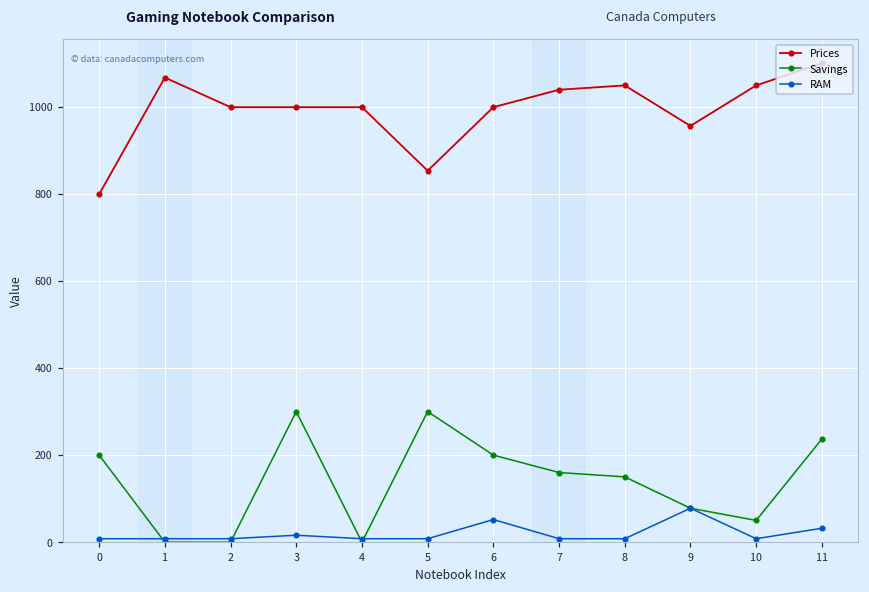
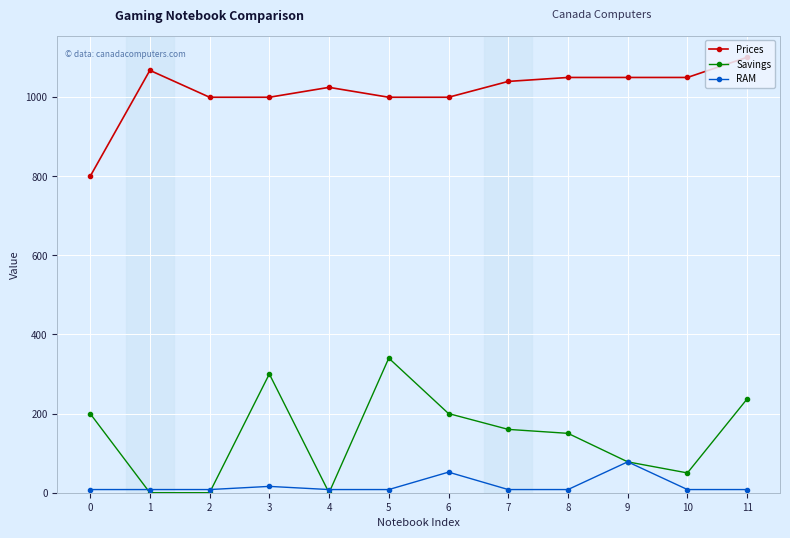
Prices, 4: 1000 -> 1020
Prices, 5: 850 -> 1000
Savings, 5: 300 -> 340
Prices, 9: 960 -> 1050
RAM, 11: 30 -> 10
